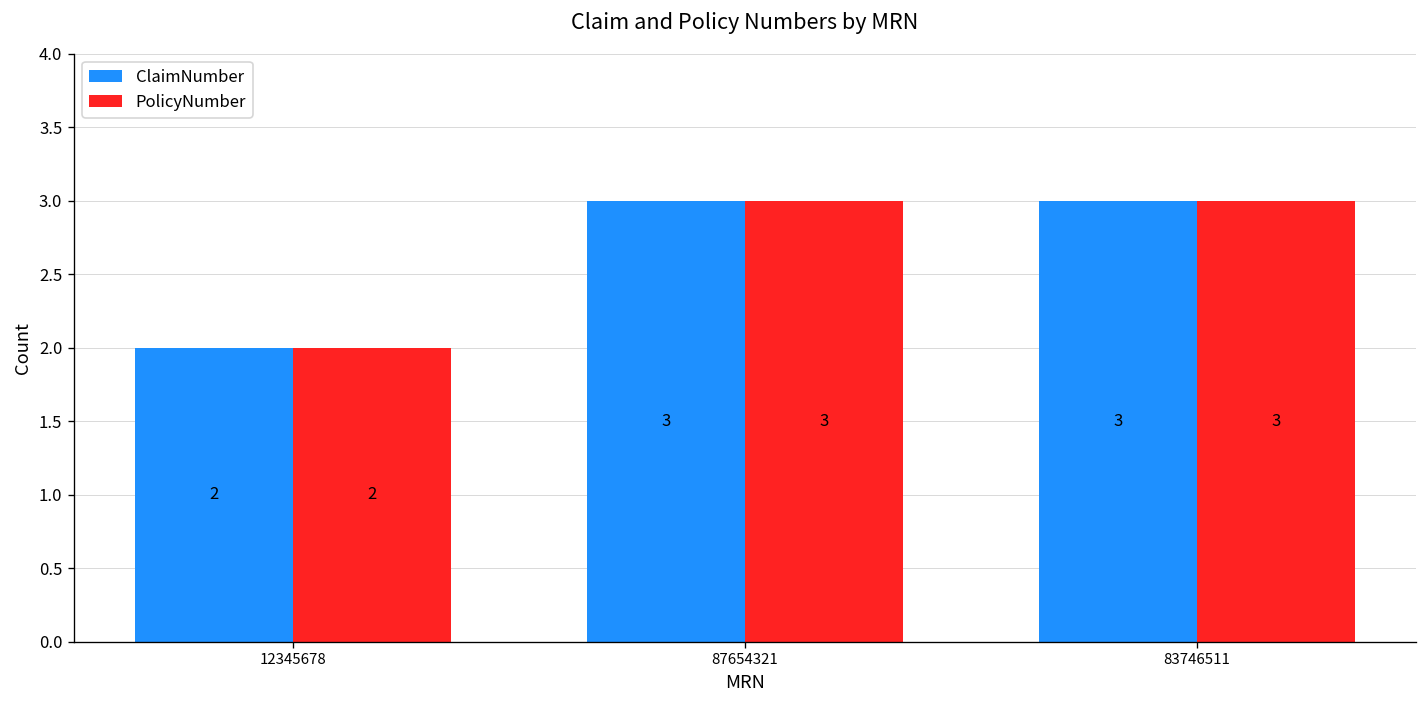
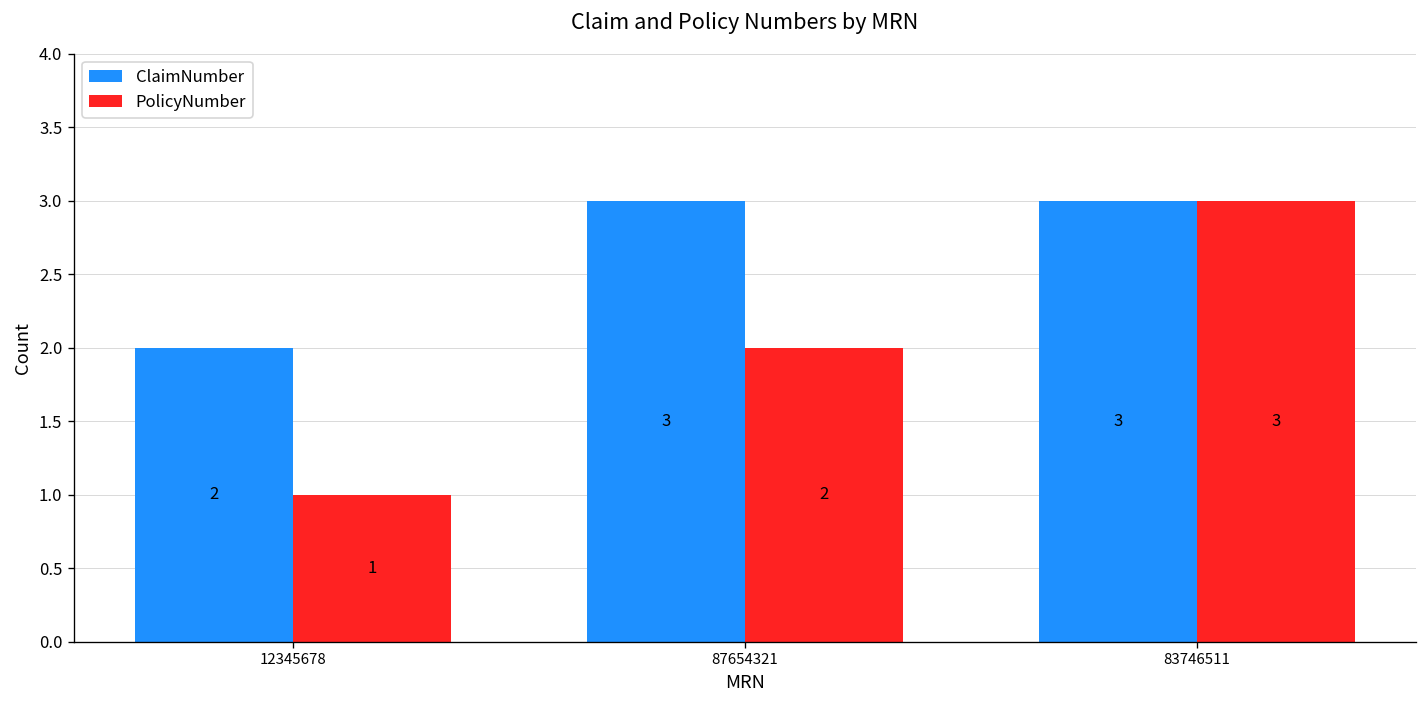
PolicyNumber, 12345678: 2 -> 1
PolicyNumber, 87654321: 3 -> 2
